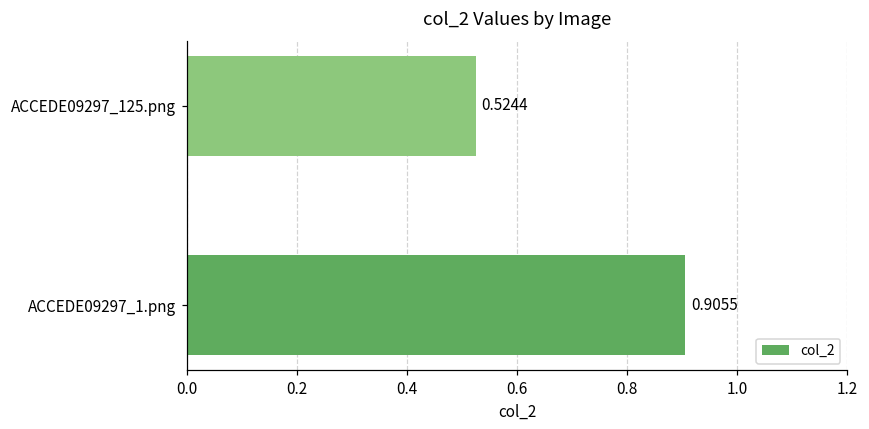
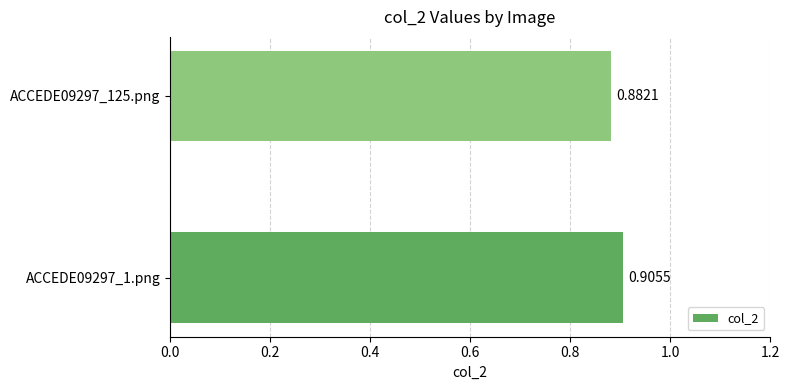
ACCEDE09297_125.png: 0.5244 -> 0.8821
